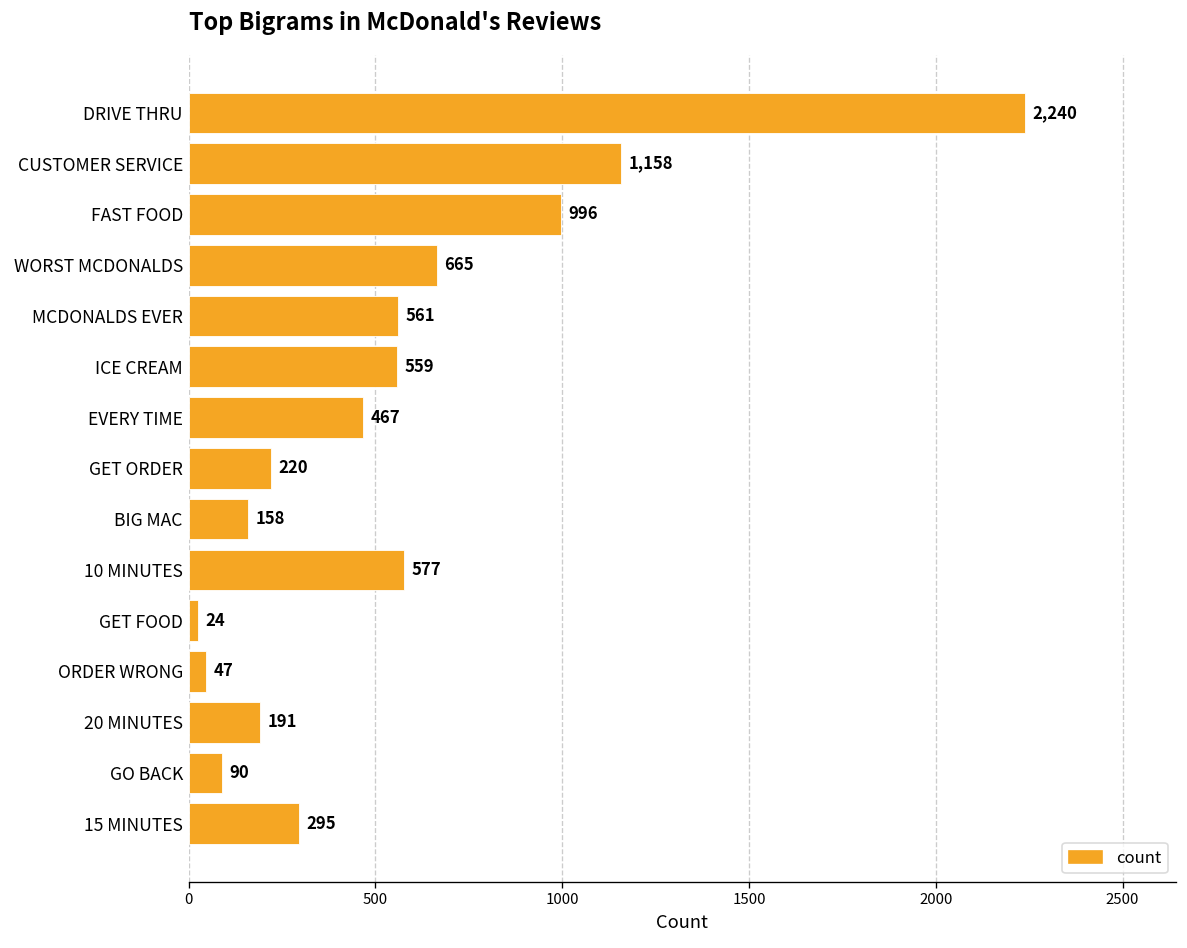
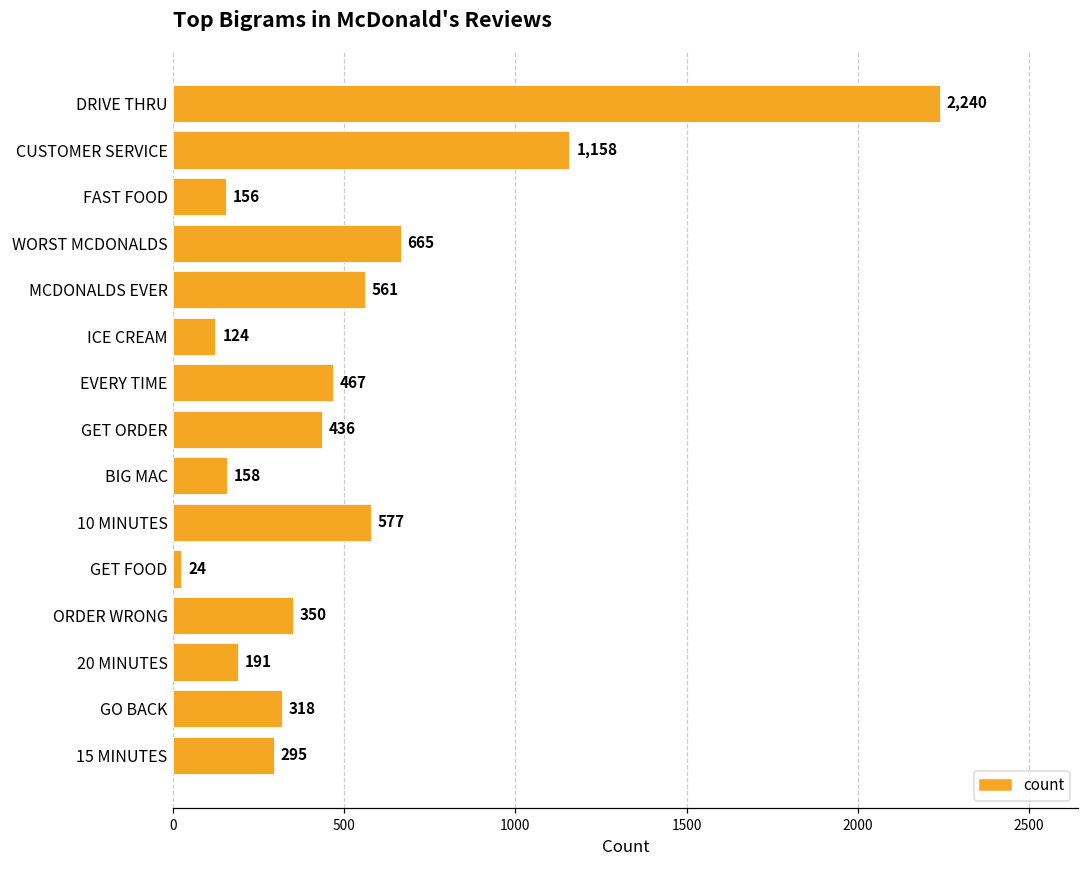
FAST FOOD: 996 -> 156
ICE CREAM: 559 -> 124
GET ORDER: 220 -> 436
ORDER WRONG: 47 -> 350
GO BACK: 90 -> 318
